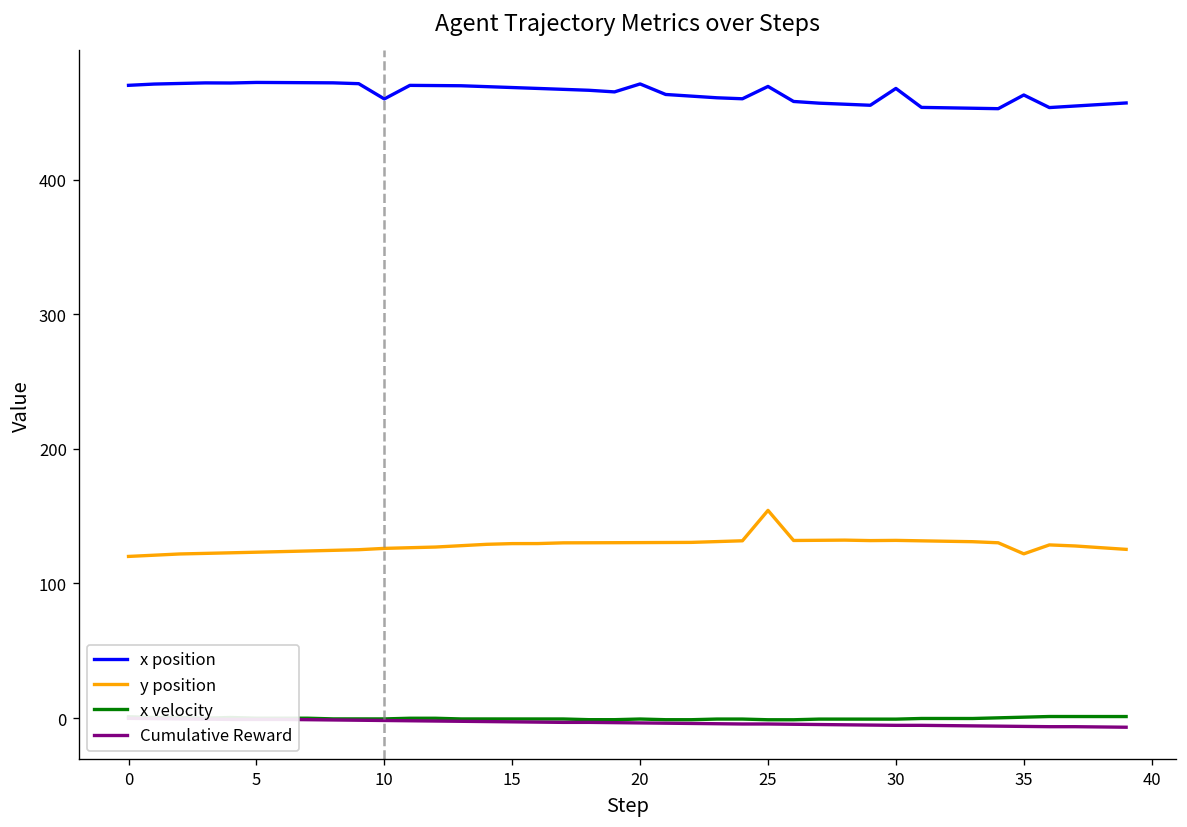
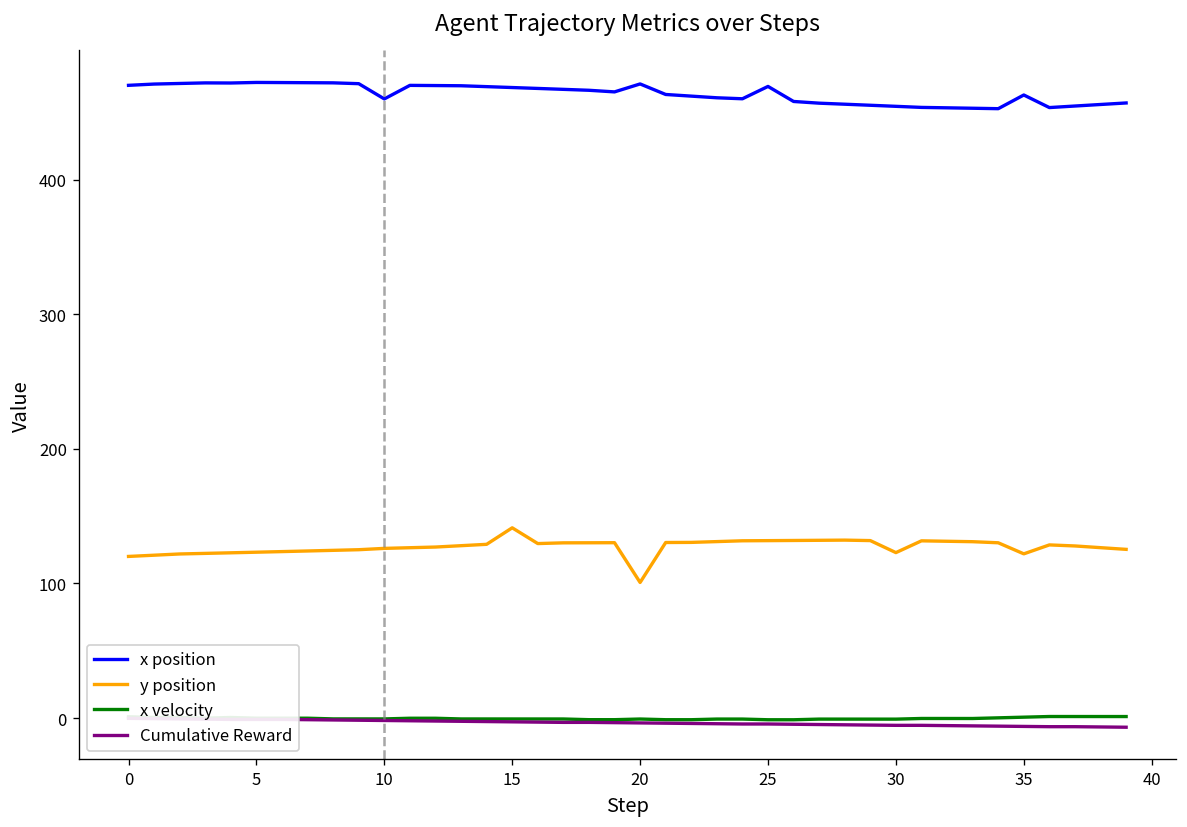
y position, 15: 130 -> 141
y position, 20: 130 -> 101
y position, 25: 154 -> 132
x position, 30: 468 -> 454
y position, 30: 132 -> 123
